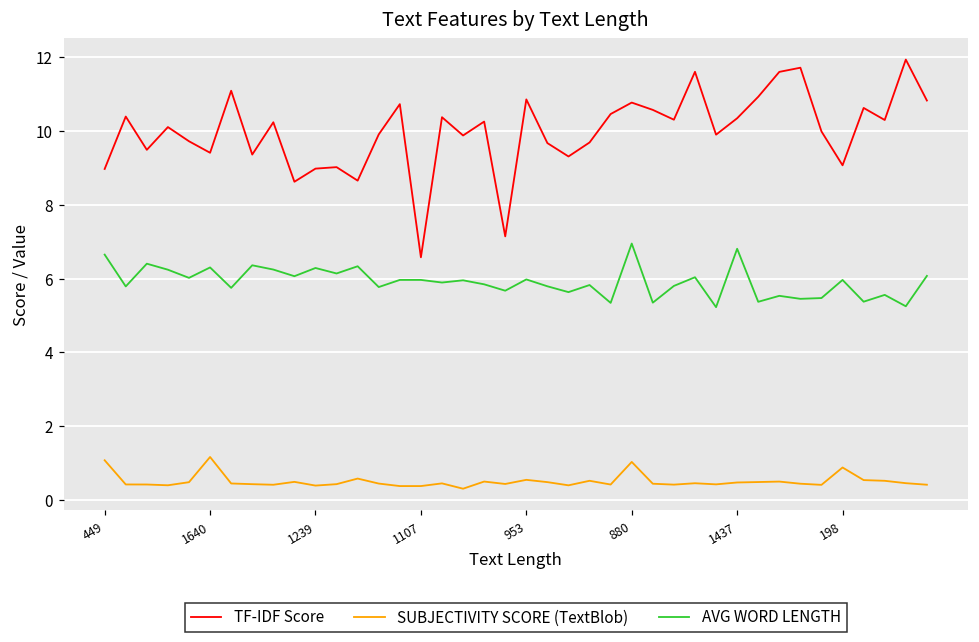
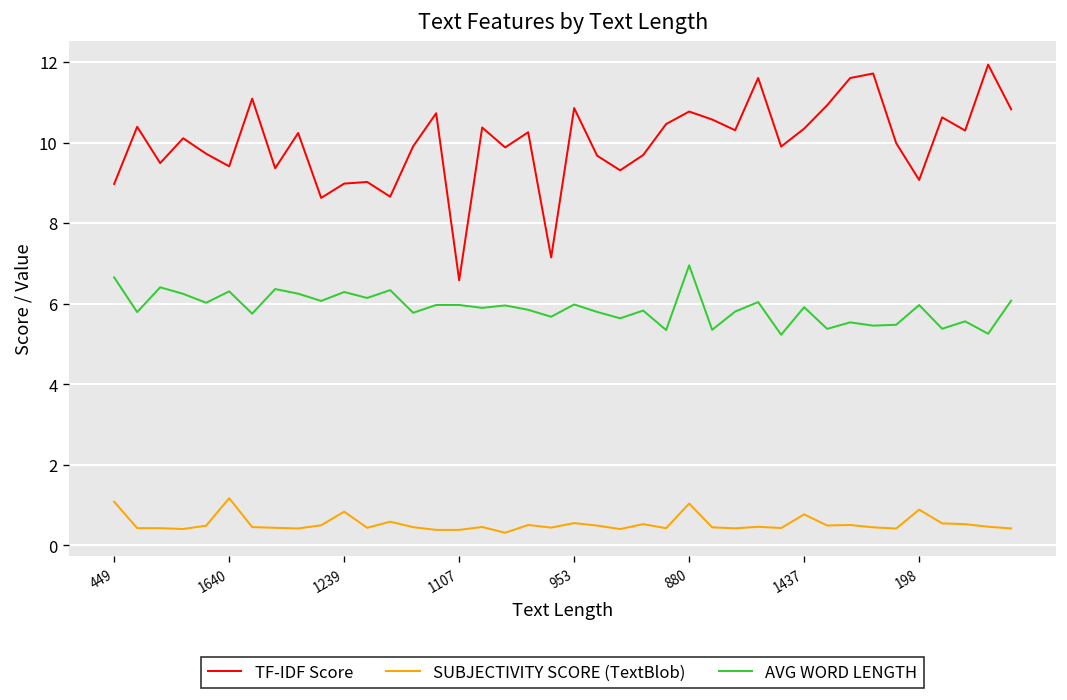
SUBJECTIVITY SCORE (TextBlob), 1239: 0.4 -> 0.8
SUBJECTIVITY SCORE (TextBlob), 1437: 0.5 -> 0.8
AVG WORD LENGTH, 1437: 6.8 -> 5.9
